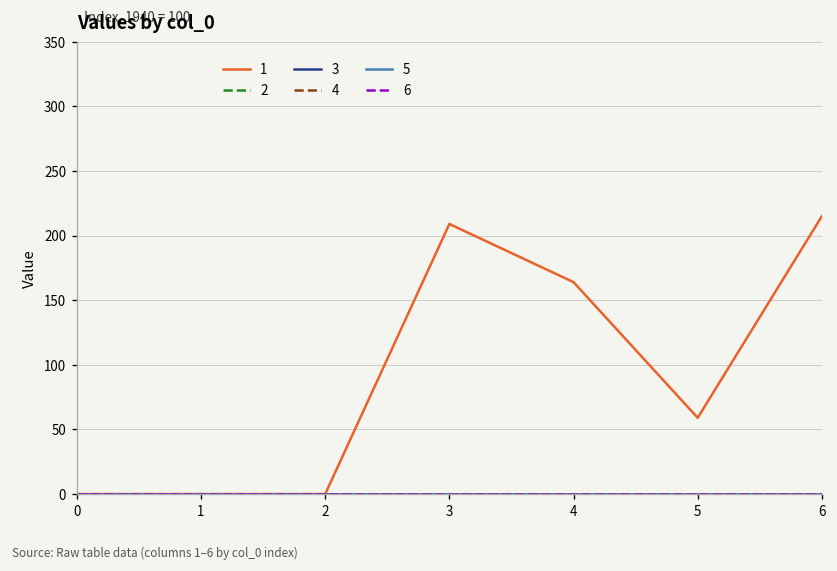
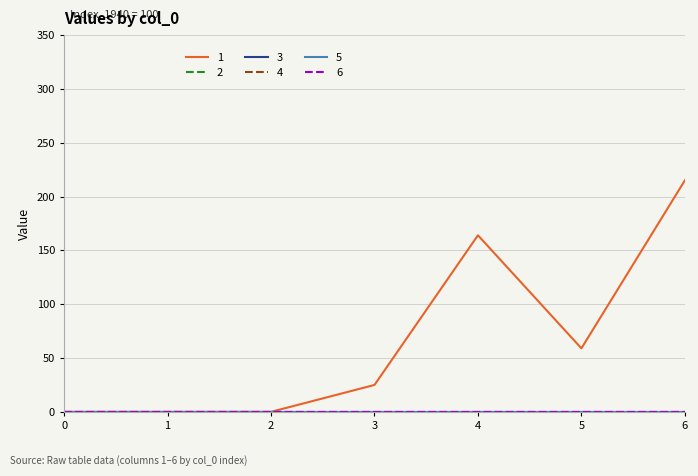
1, 3: 209 -> 25
